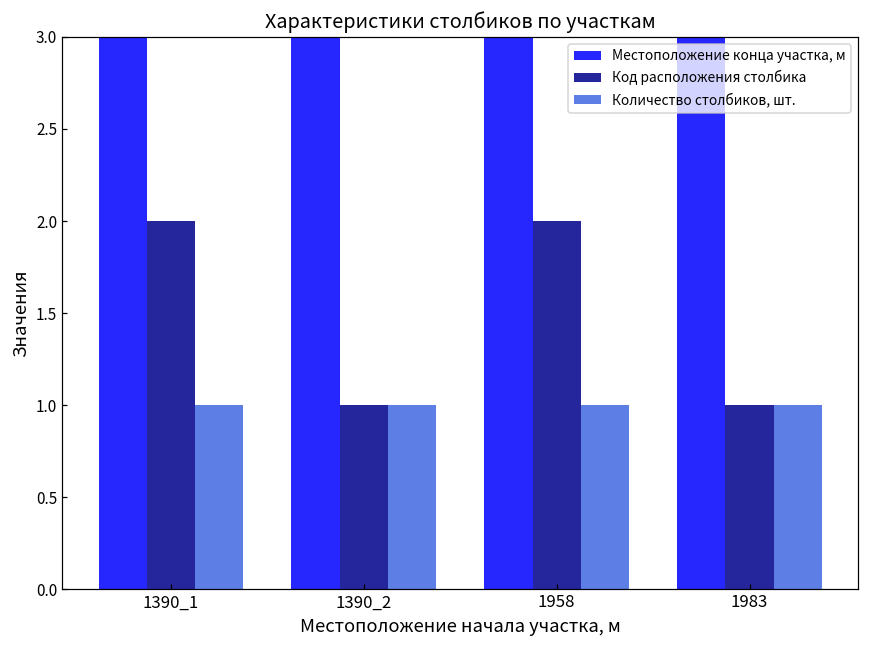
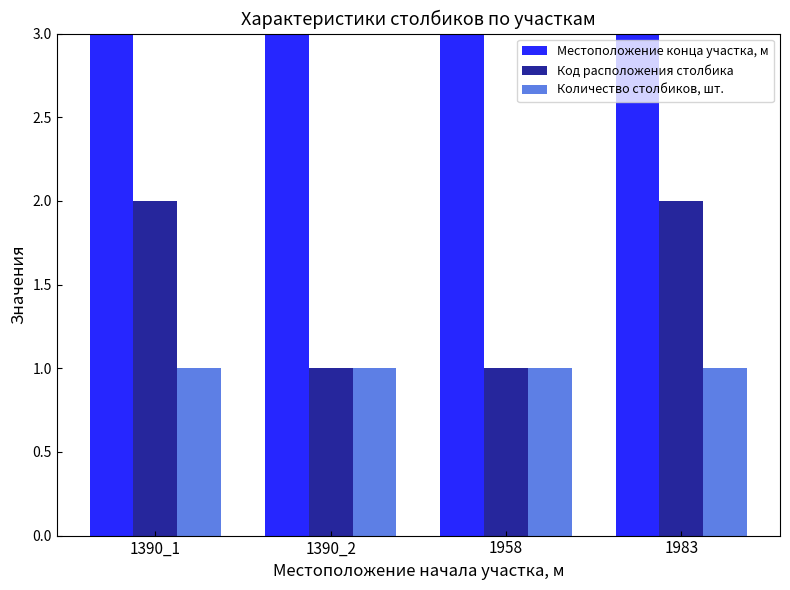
Код расположения столбика, 1958: 2 -> 1
Код расположения столбика, 1983: 1 -> 2
